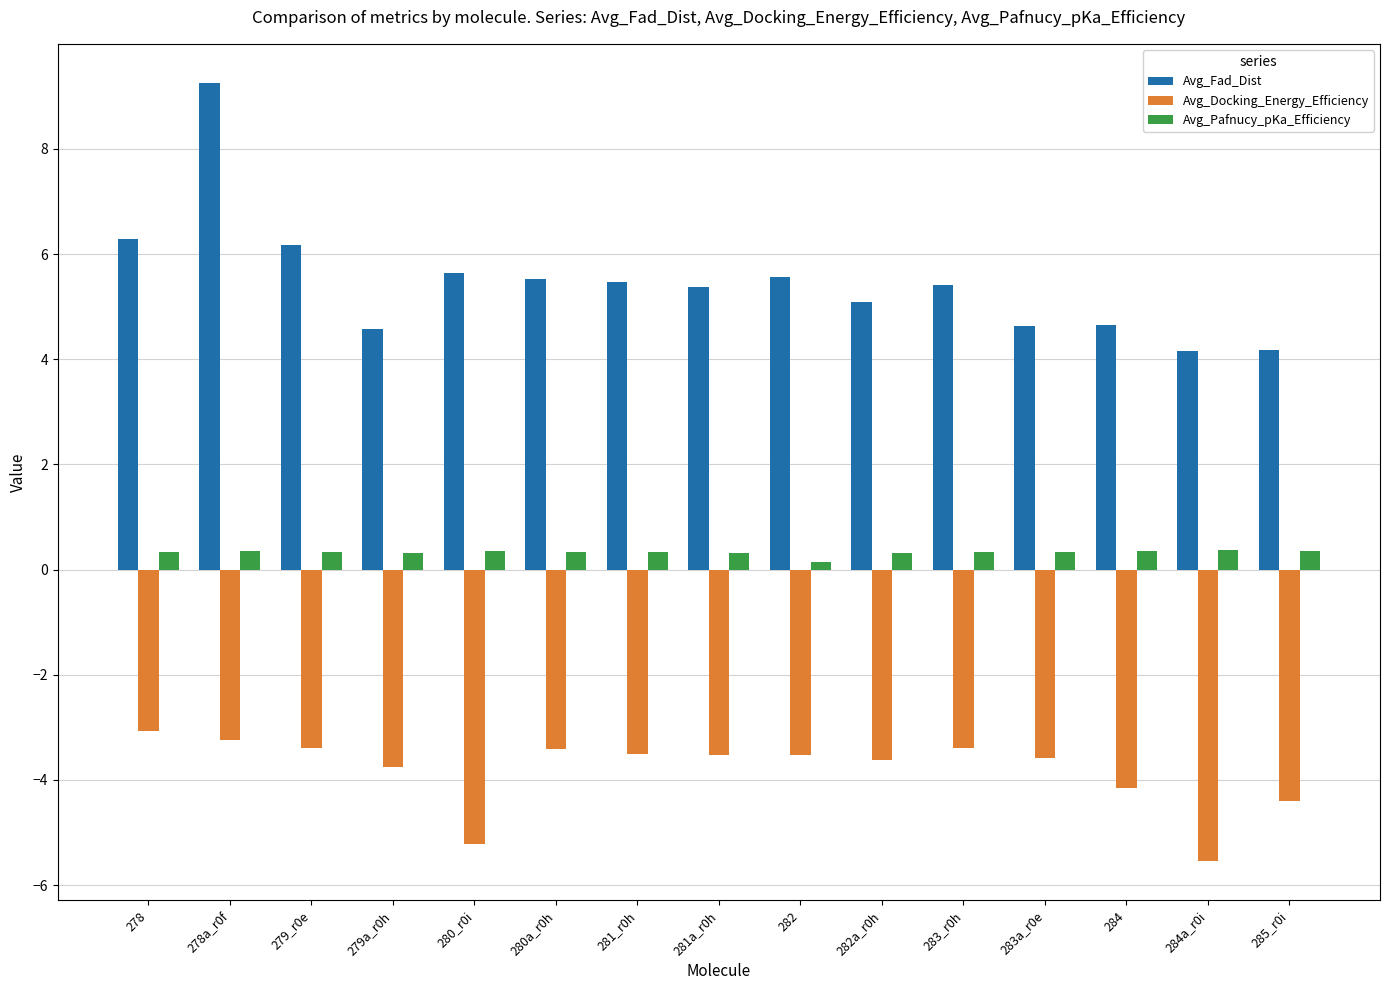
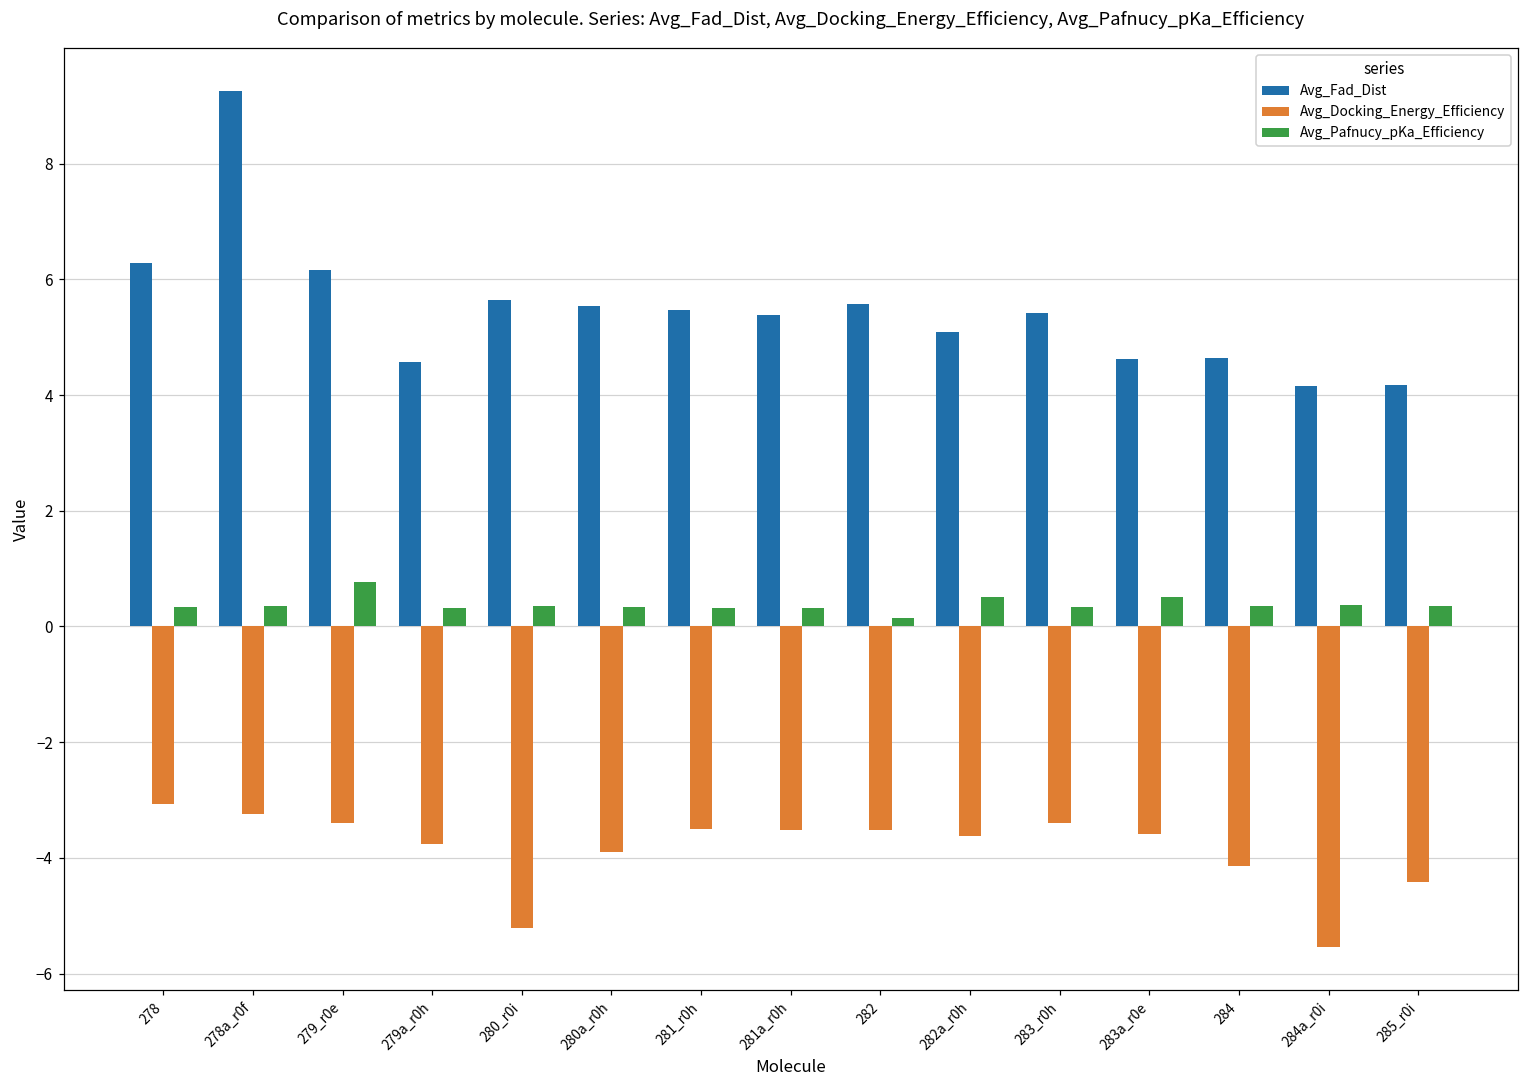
Avg_Pafnucy_pKa_Efficiency, 279_r0e: 0.3 -> 0.8
Avg_Docking_Energy_Efficiency, 280a_r0h: -3.4 -> -3.9
Avg_Pafnucy_pKa_Efficiency, 282a_r0h: 0.3 -> 0.5
Avg_Pafnucy_pKa_Efficiency, 283a_r0e: 0.3 -> 0.5
